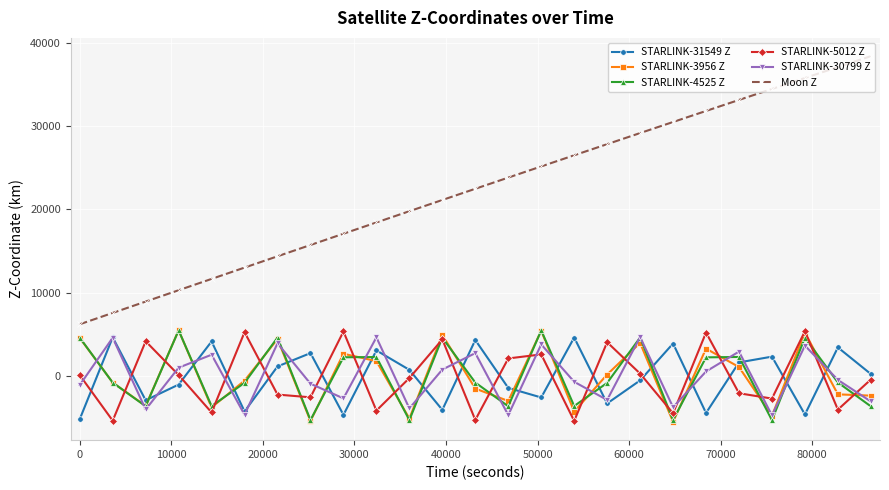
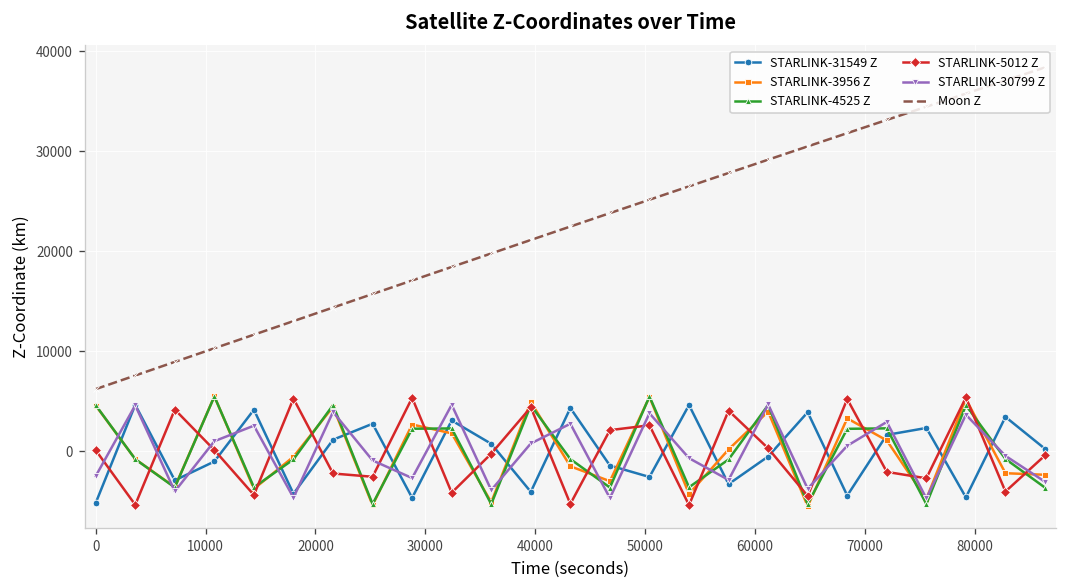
STARLINK-30799 Z, 0: -1000 -> -2000
